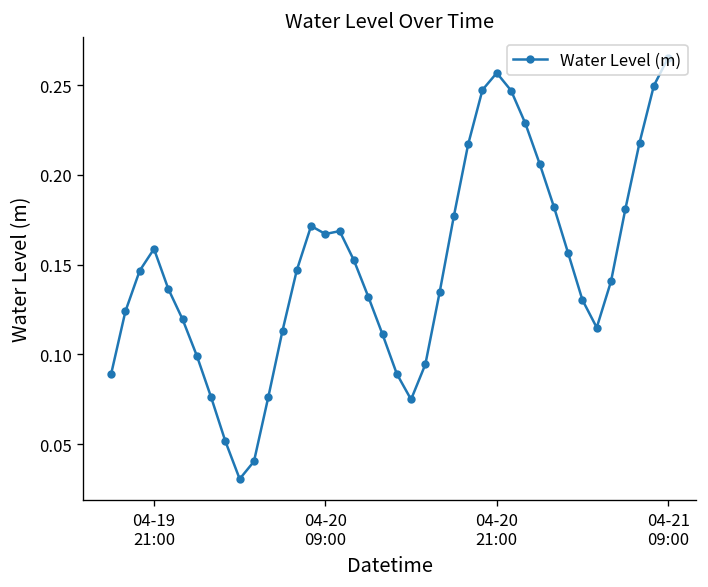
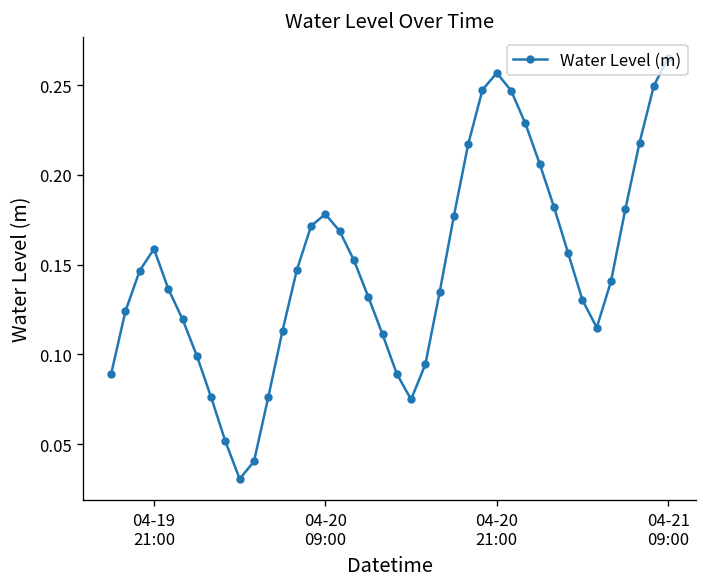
04-20 09:00: 0.167 -> 0.178
